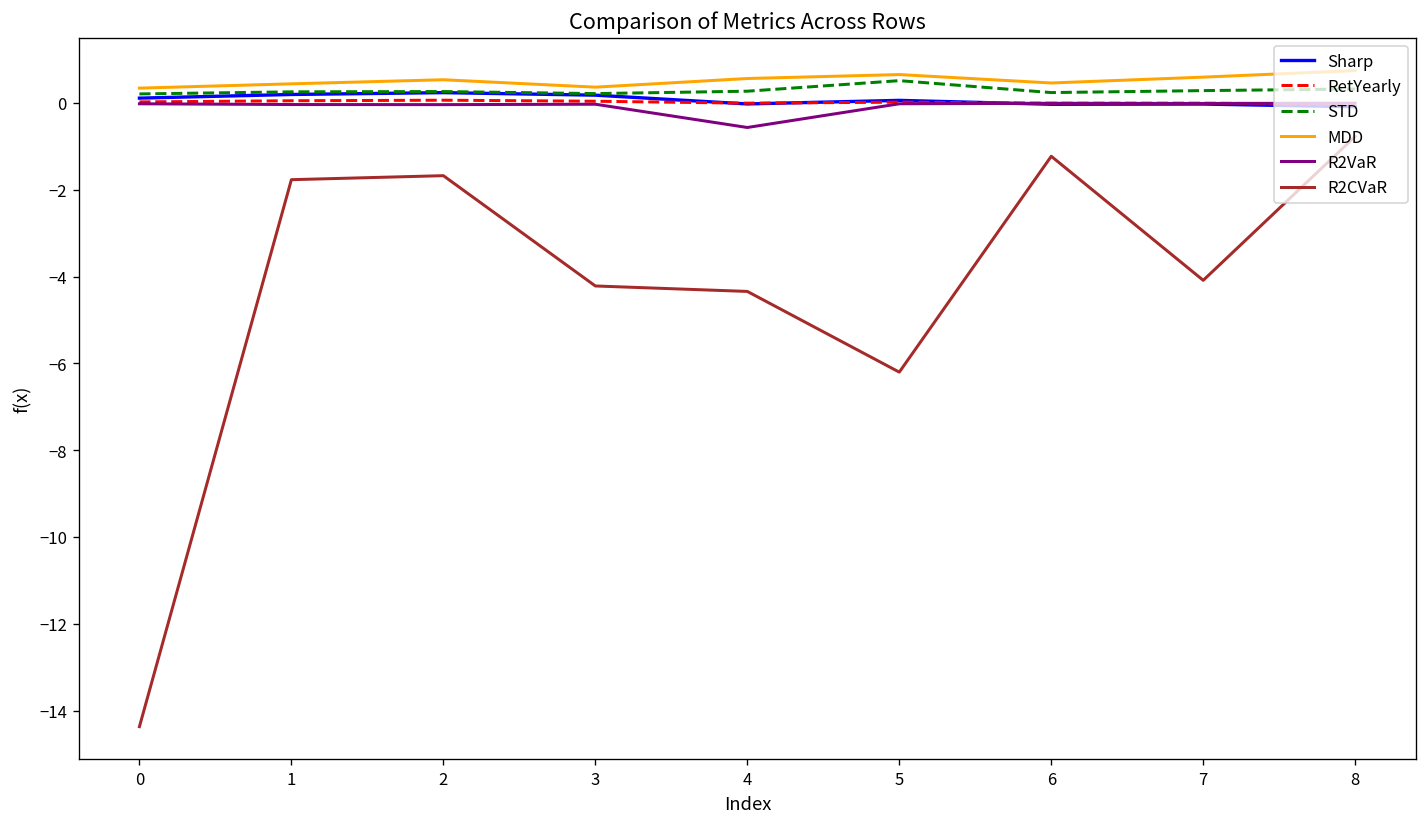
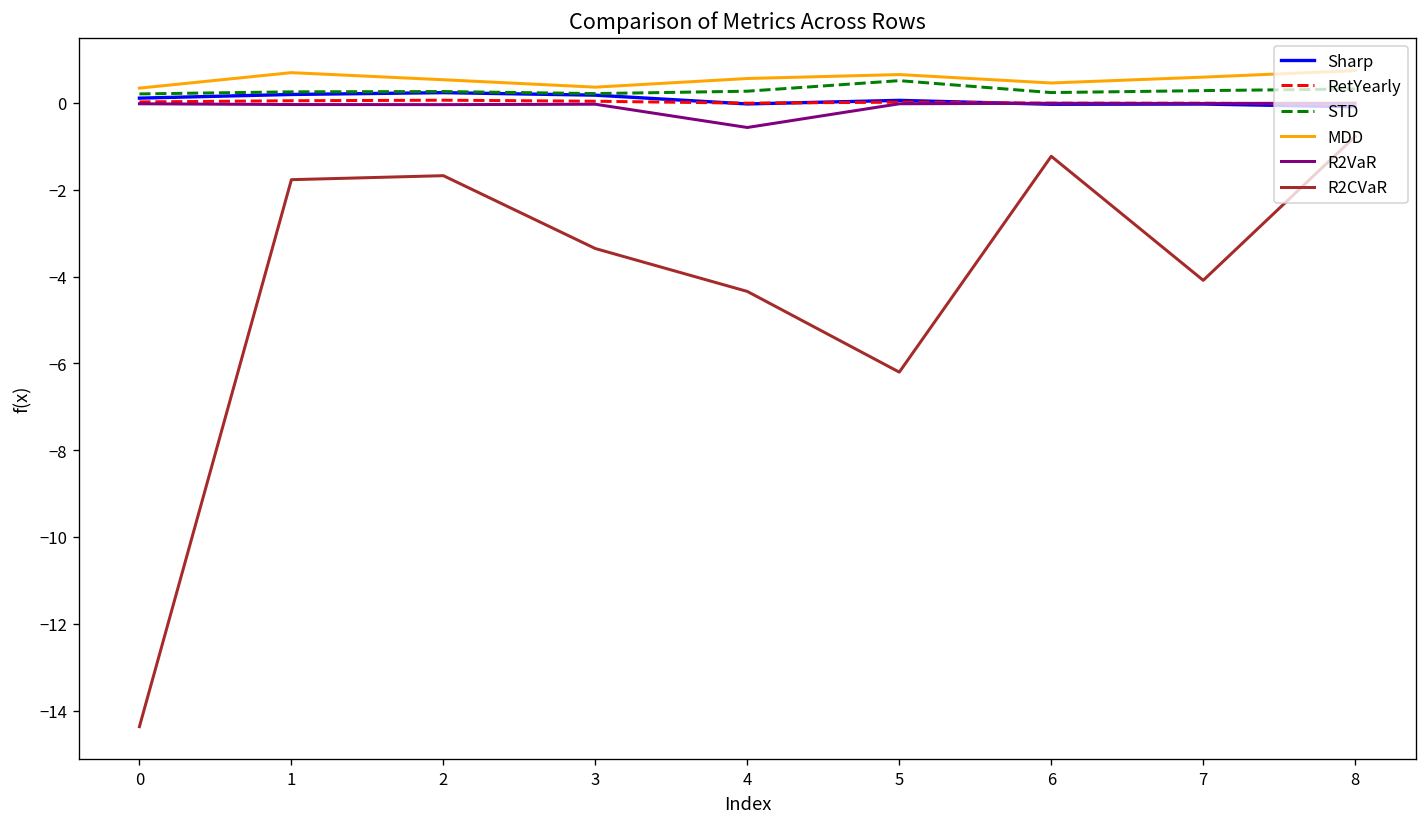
MDD, 1: 0.4 -> 0.7
R2CVaR, 3: -4.2 -> -3.4
